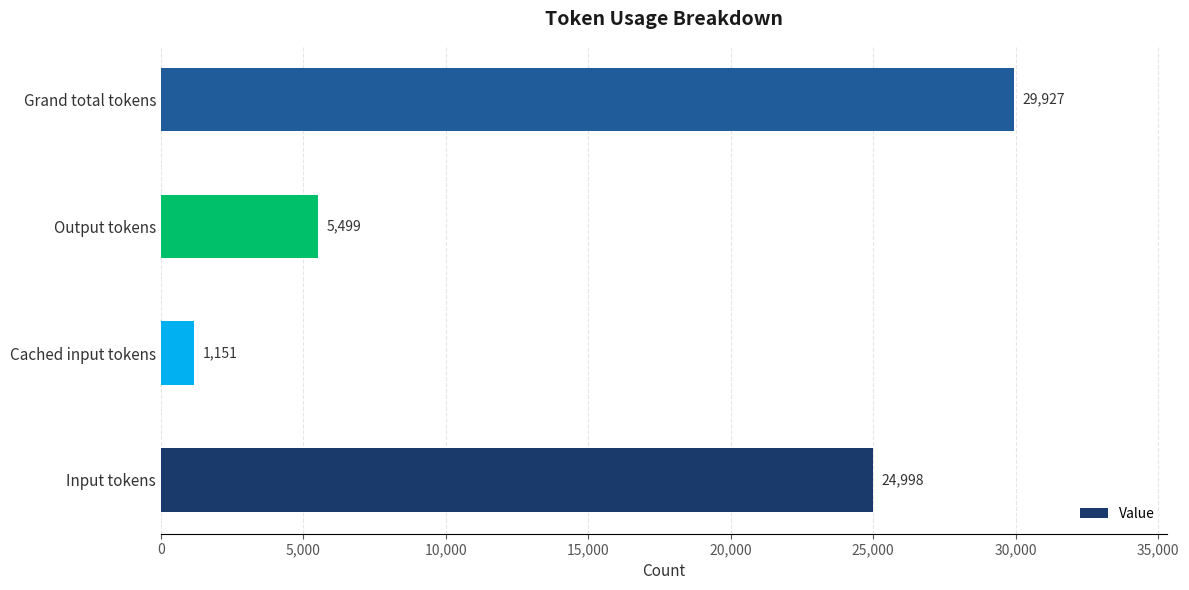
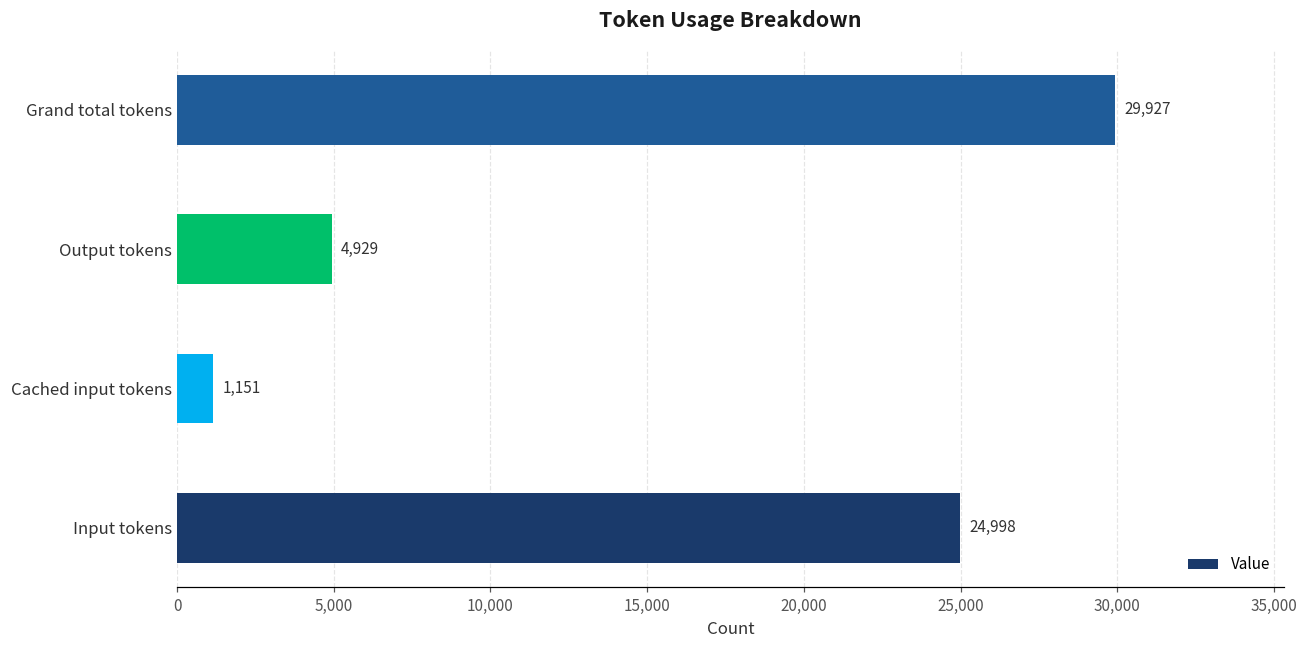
Output tokens: 5,499 -> 4,929
